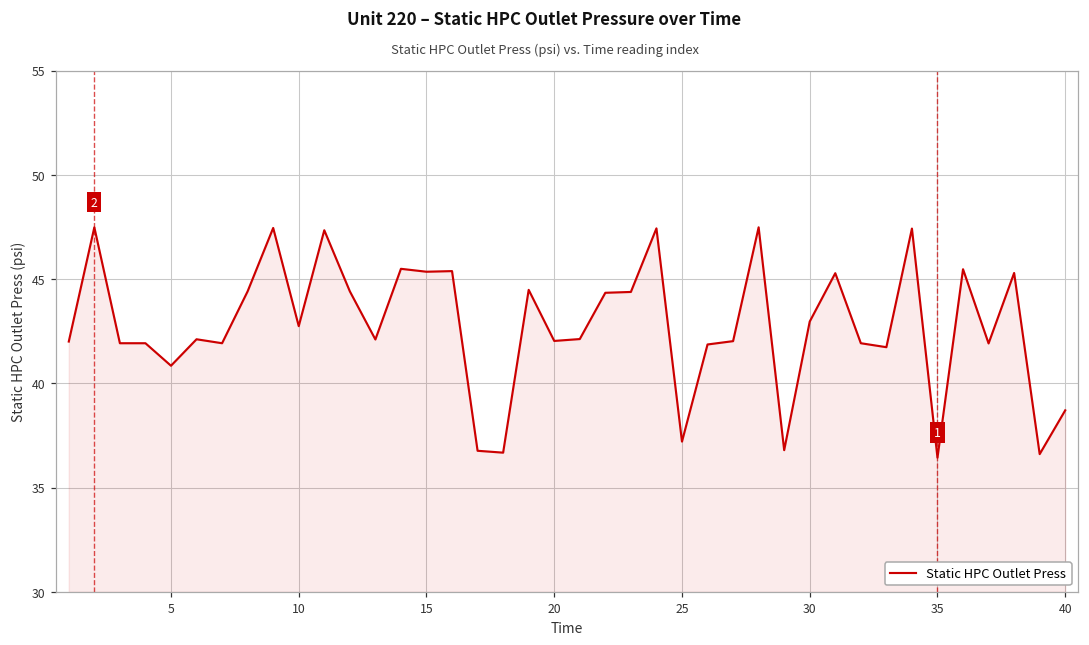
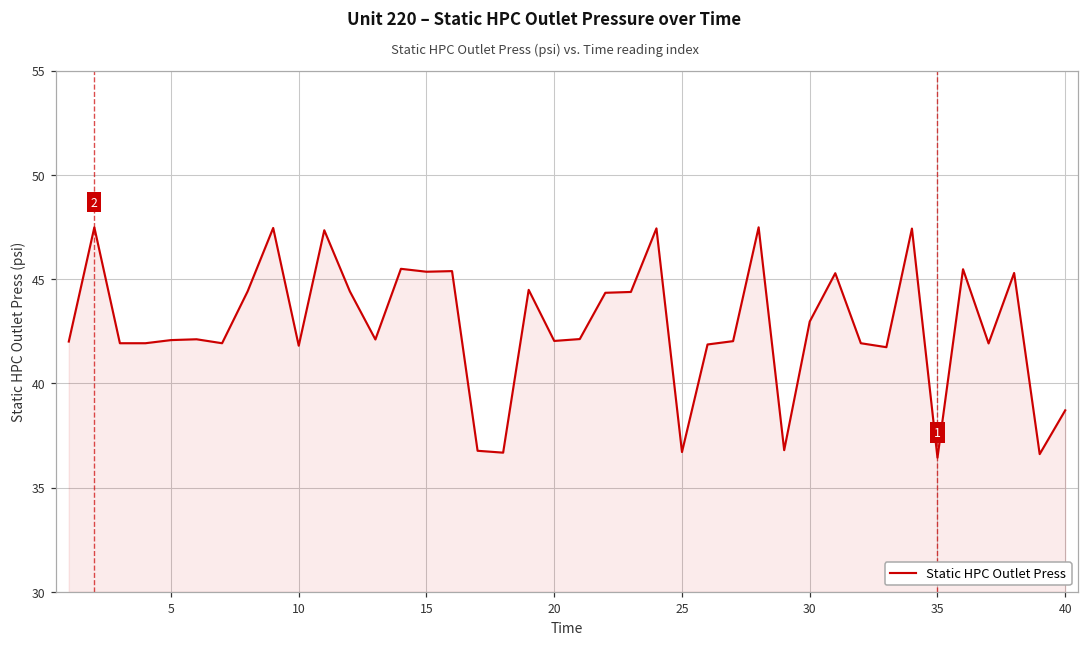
5: 40.9 -> 42.1
10: 42.8 -> 41.8
25: 37.2 -> 36.7
